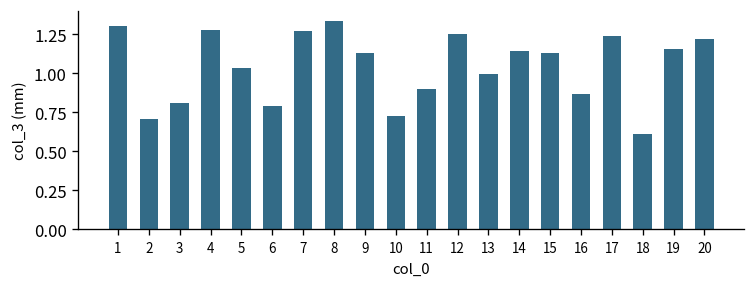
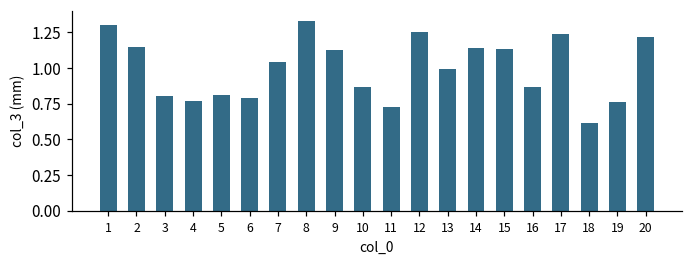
2: 0.70 -> 1.15
4: 1.28 -> 0.77
5: 1.03 -> 0.81
7: 1.27 -> 1.04
10: 0.73 -> 0.87
11: 0.90 -> 0.73
19: 1.16 -> 0.76
